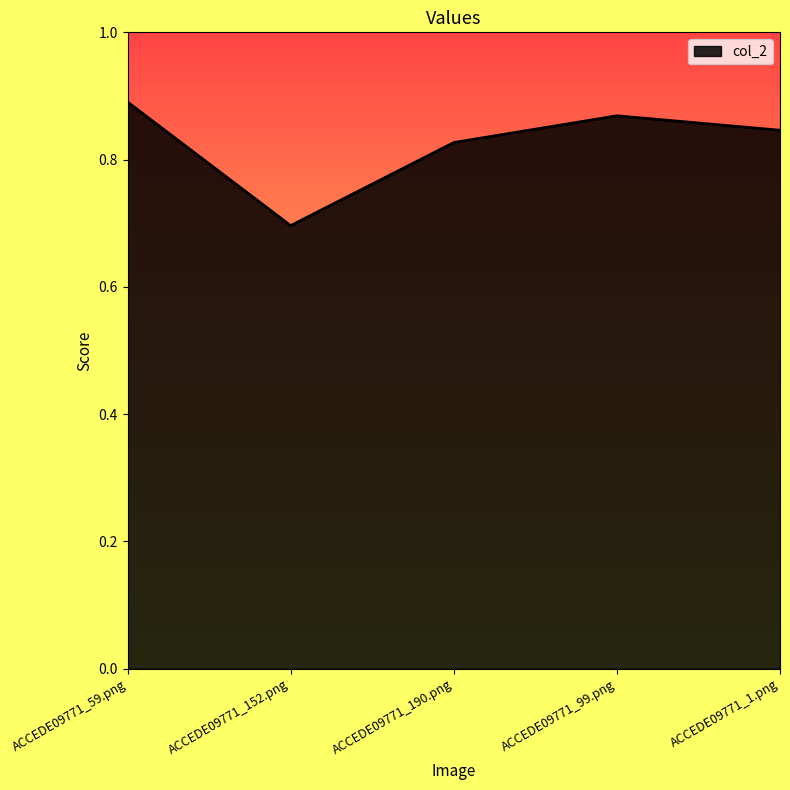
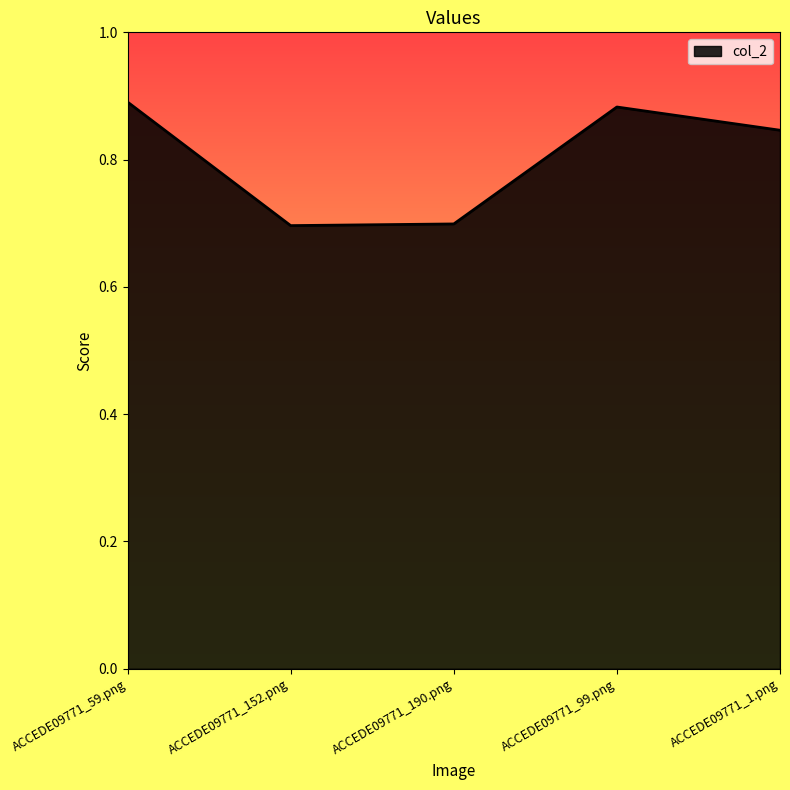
ACCEDE09771_190.png: 0.83 -> 0.70
ACCEDE09771_99.png: 0.87 -> 0.88
